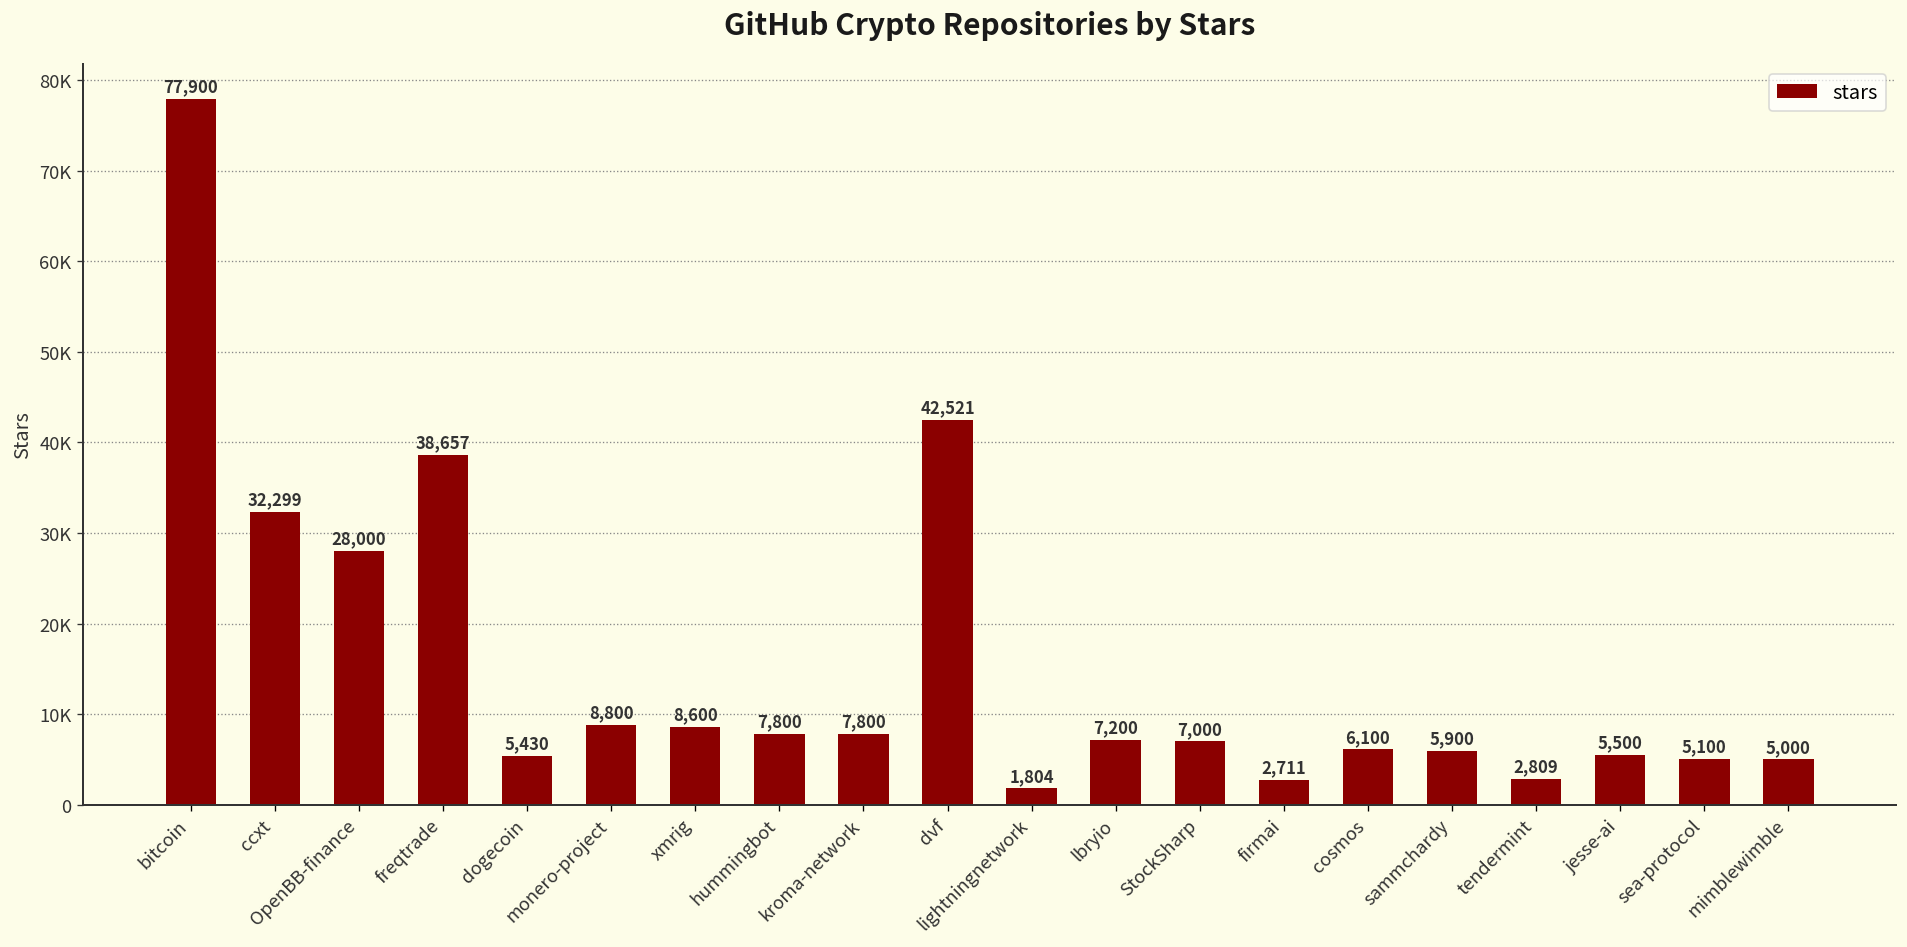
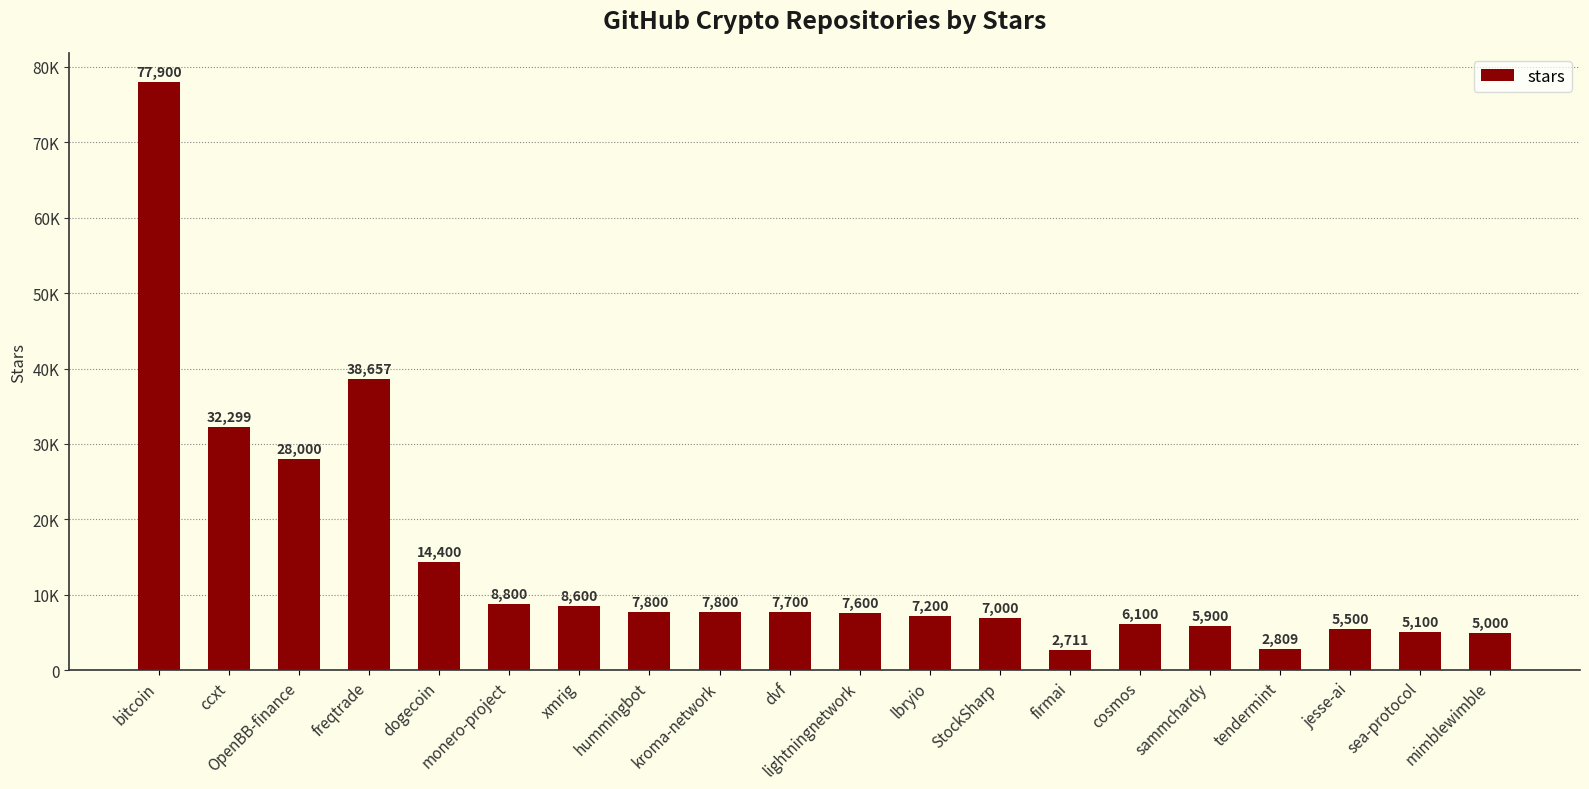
dogecoin: 5,430 -> 14,400
dvf: 42,521 -> 7,700
lightningnetwork: 1,804 -> 7,600
